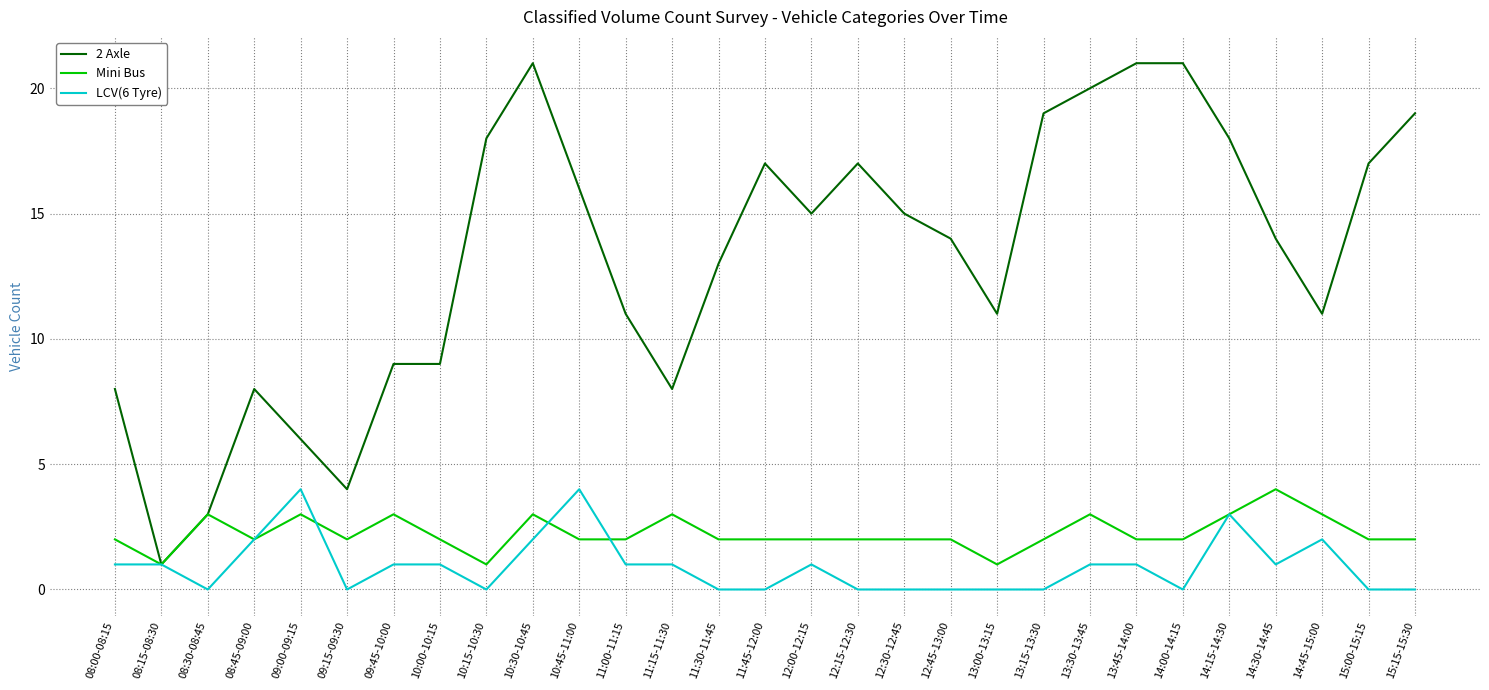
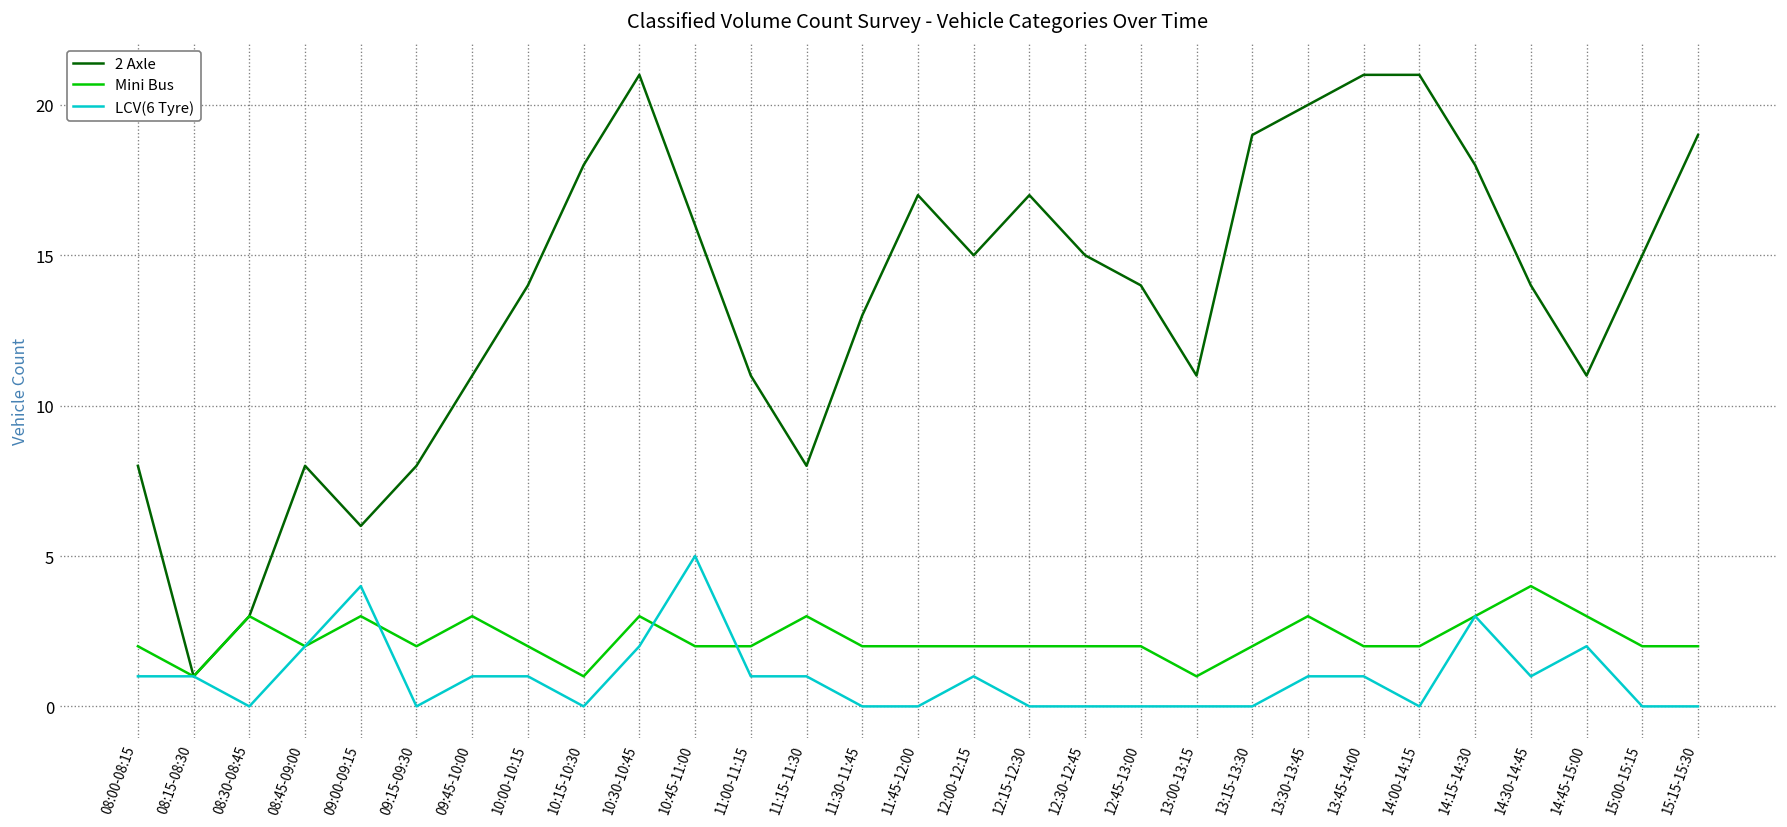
2 Axle, 09:15-09:30: 4 -> 8
2 Axle, 09:45-10:00: 9 -> 11
2 Axle, 10:00-10:15: 9 -> 14
LCV(6 Tyre), 10:45-11:00: 4 -> 5
2 Axle, 15:00-15:15: 17 -> 15
